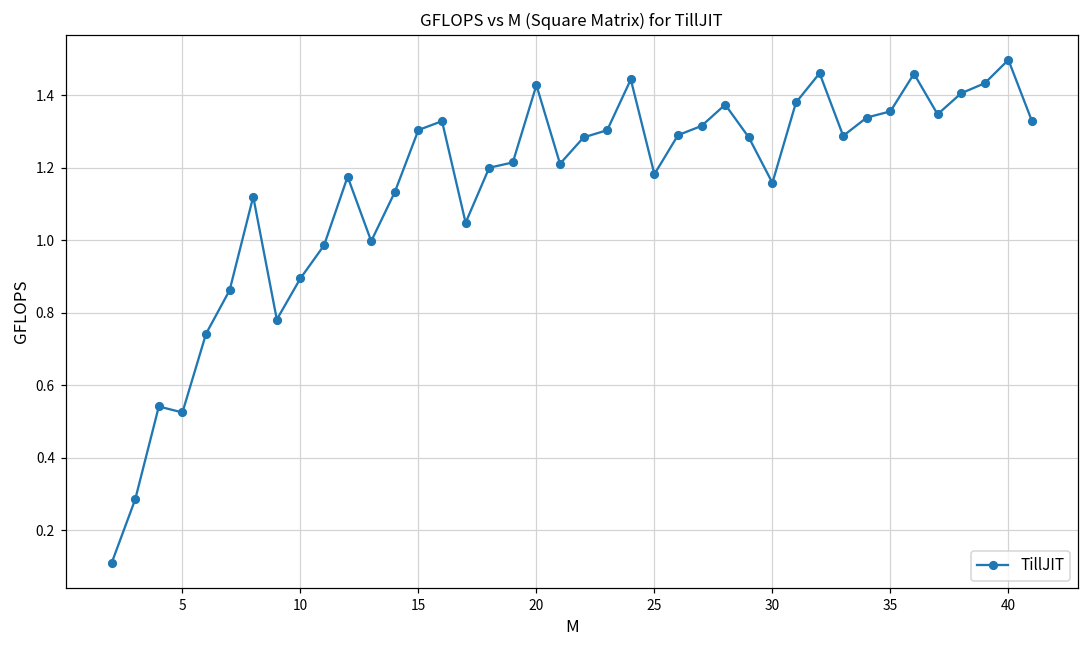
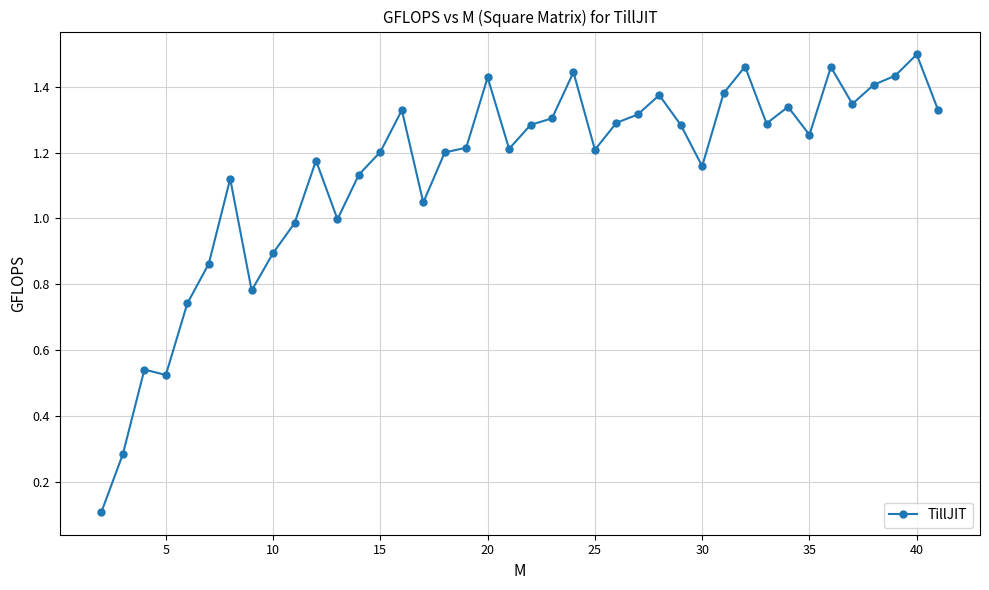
15: 1.30 -> 1.20
25: 1.18 -> 1.21
35: 1.36 -> 1.25
